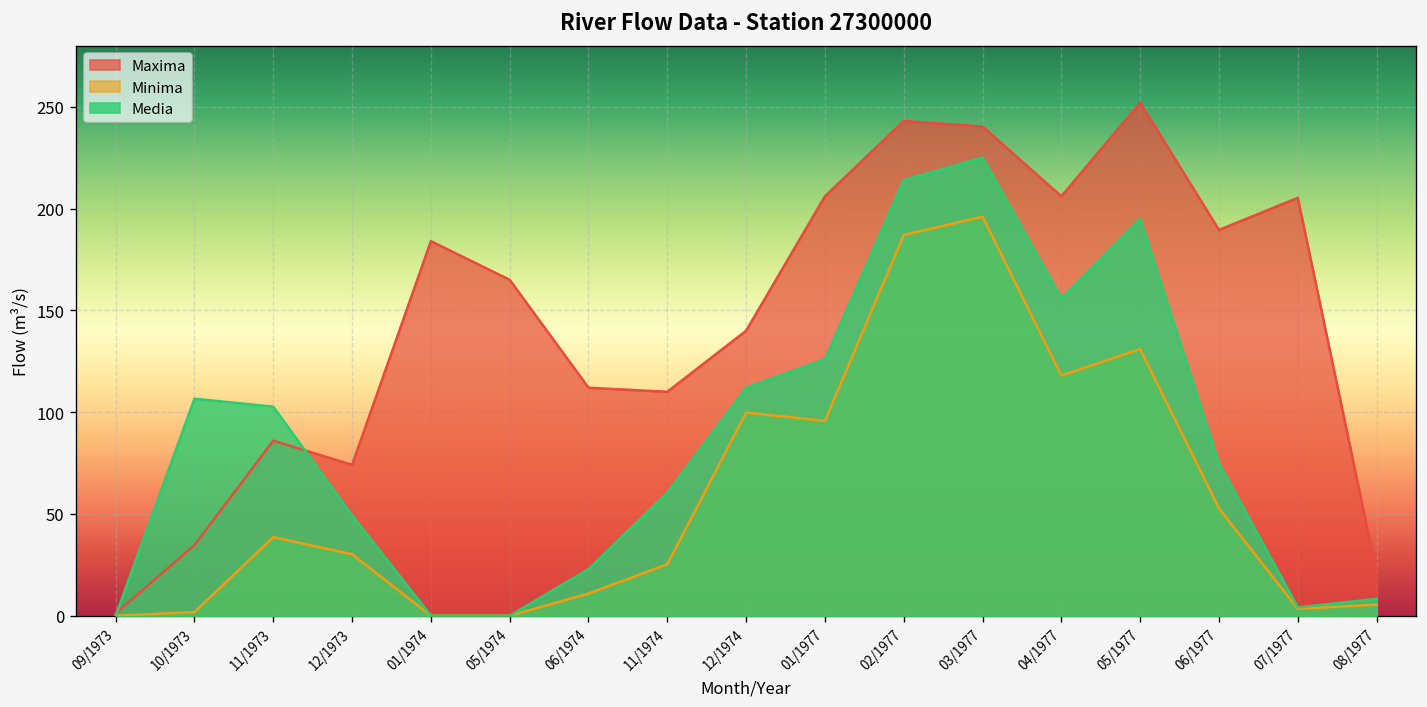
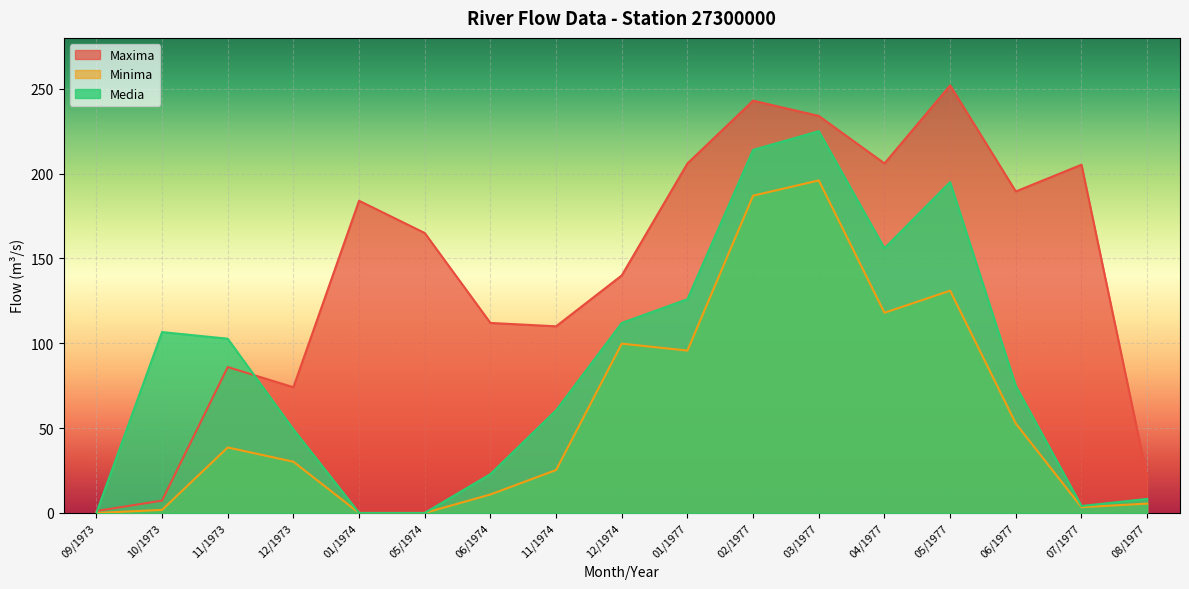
Maxima, 10/1973: 35 -> 7
Maxima, 03/1977: 240 -> 234
